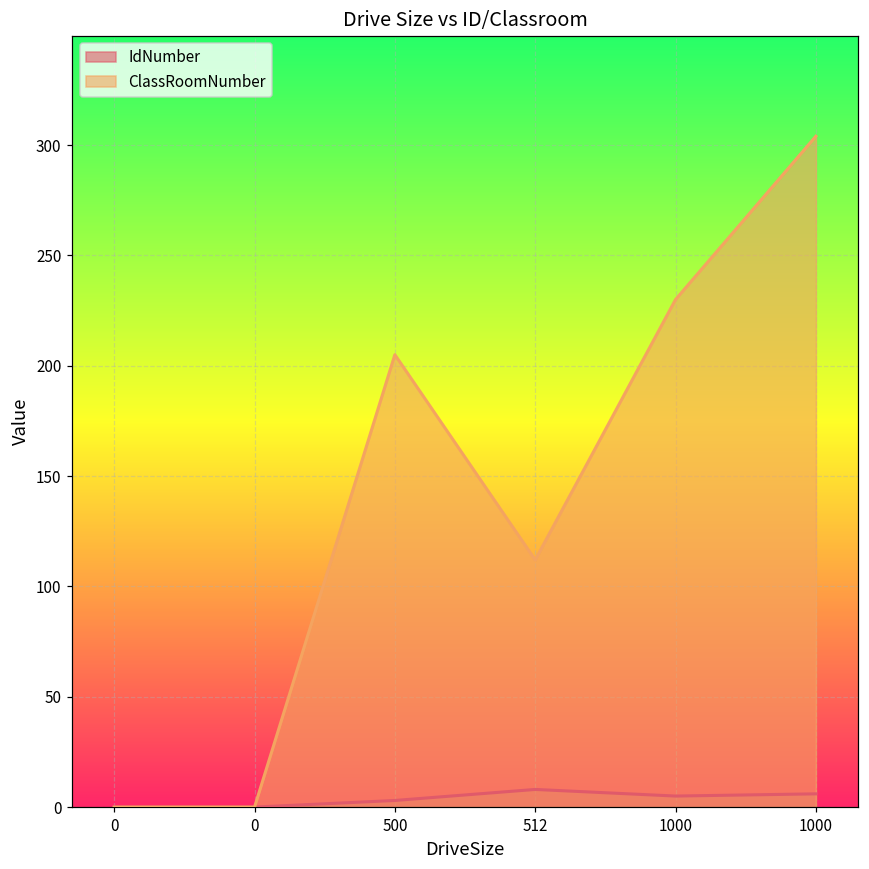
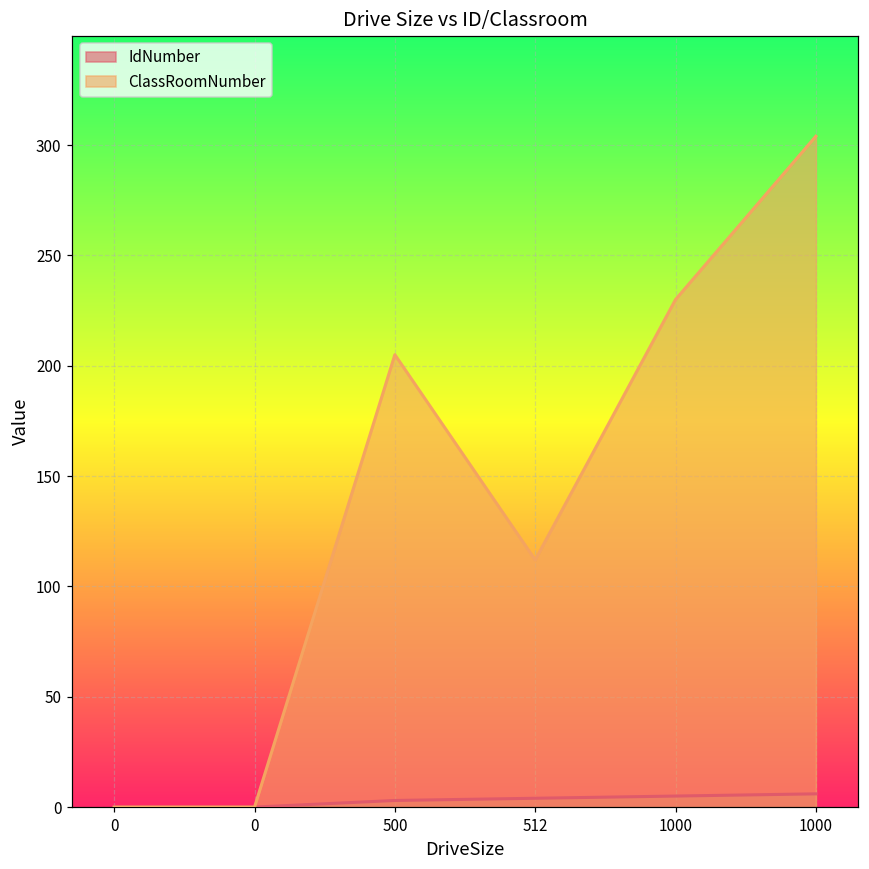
IdNumber, 512: 8 -> 4
